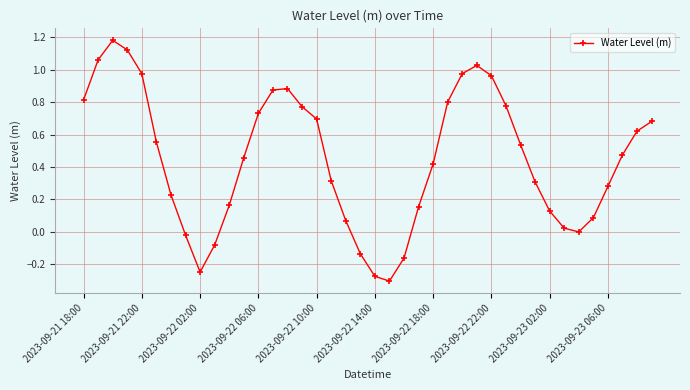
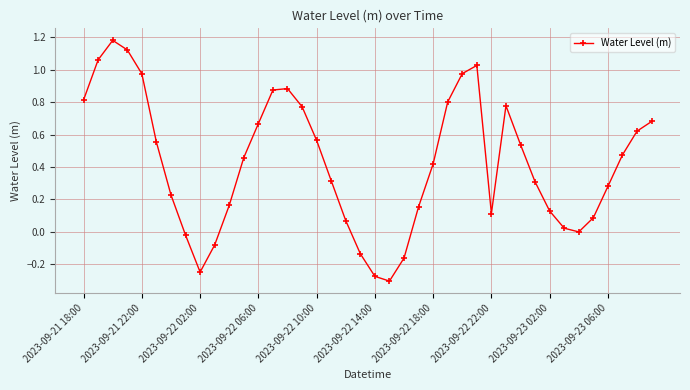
2023-09-22 06:00: 0.73 -> 0.67
2023-09-22 10:00: 0.70 -> 0.56
2023-09-22 22:00: 0.96 -> 0.11
